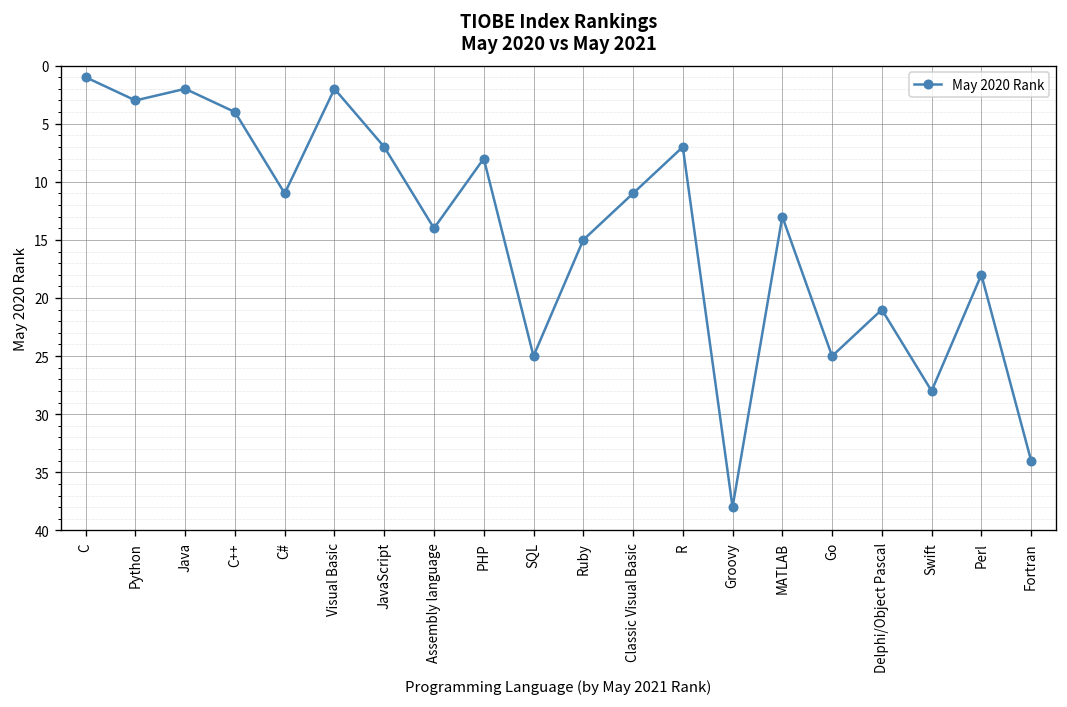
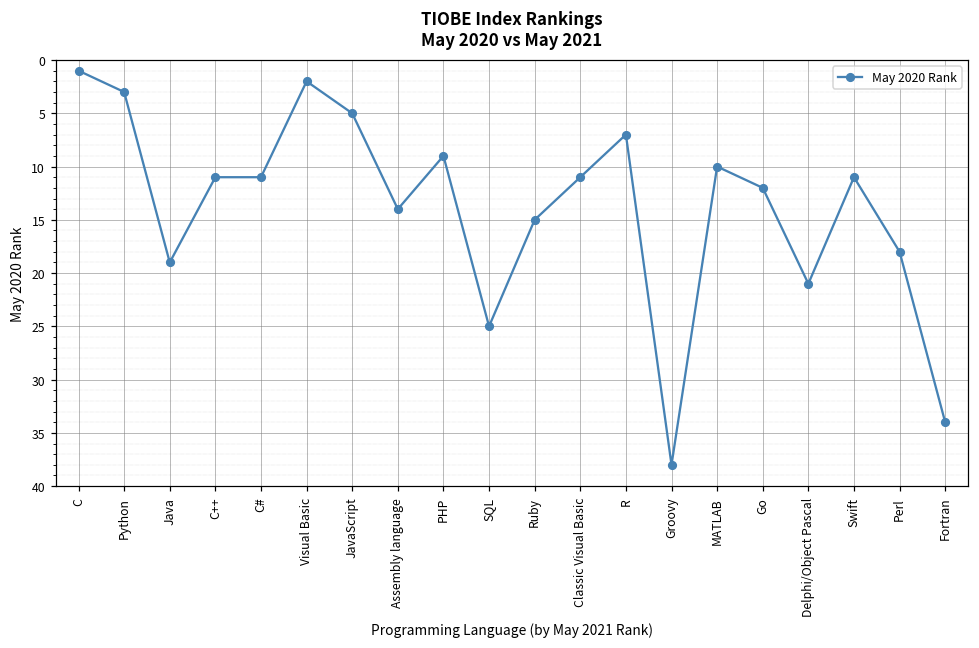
Java: 2 -> 19
C++: 4 -> 11
JavaScript: 7 -> 5
PHP: 8 -> 9
MATLAB: 13 -> 10
Go: 25 -> 12
Swift: 28 -> 11
